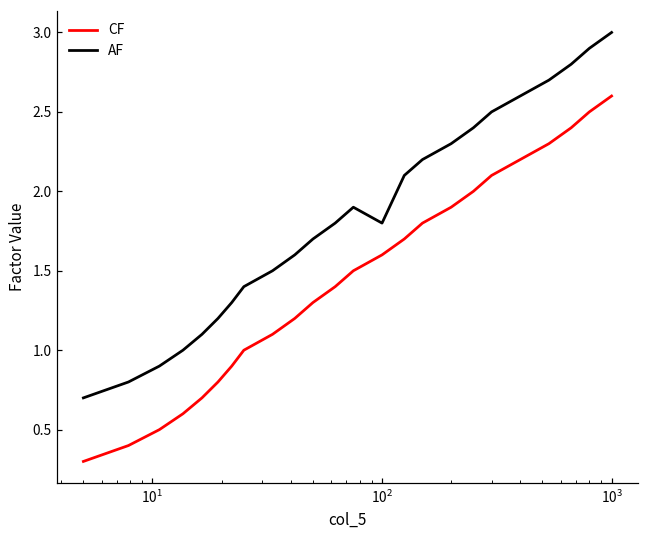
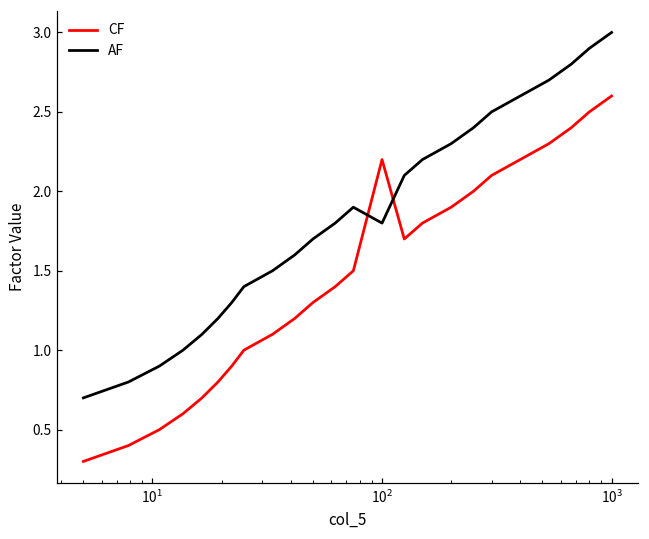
CF, 10^2: 1.6 -> 2.2
